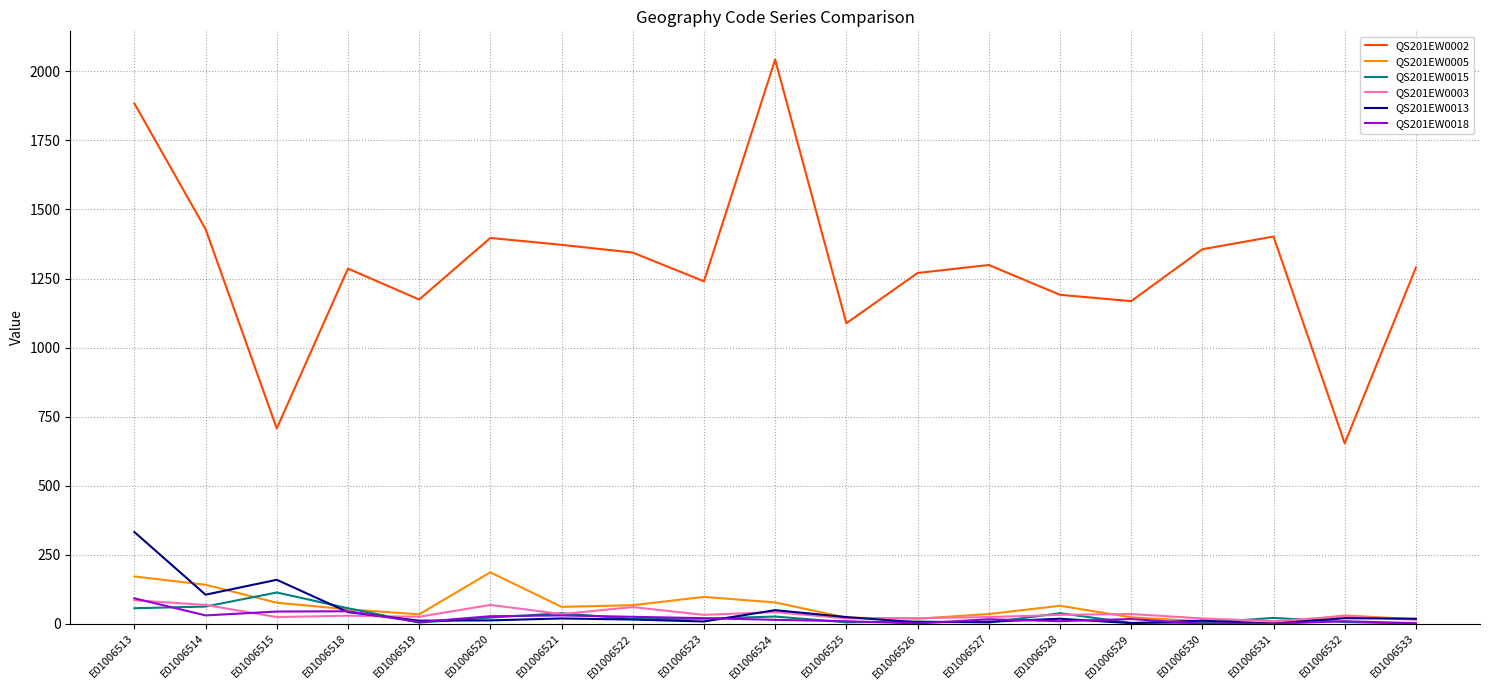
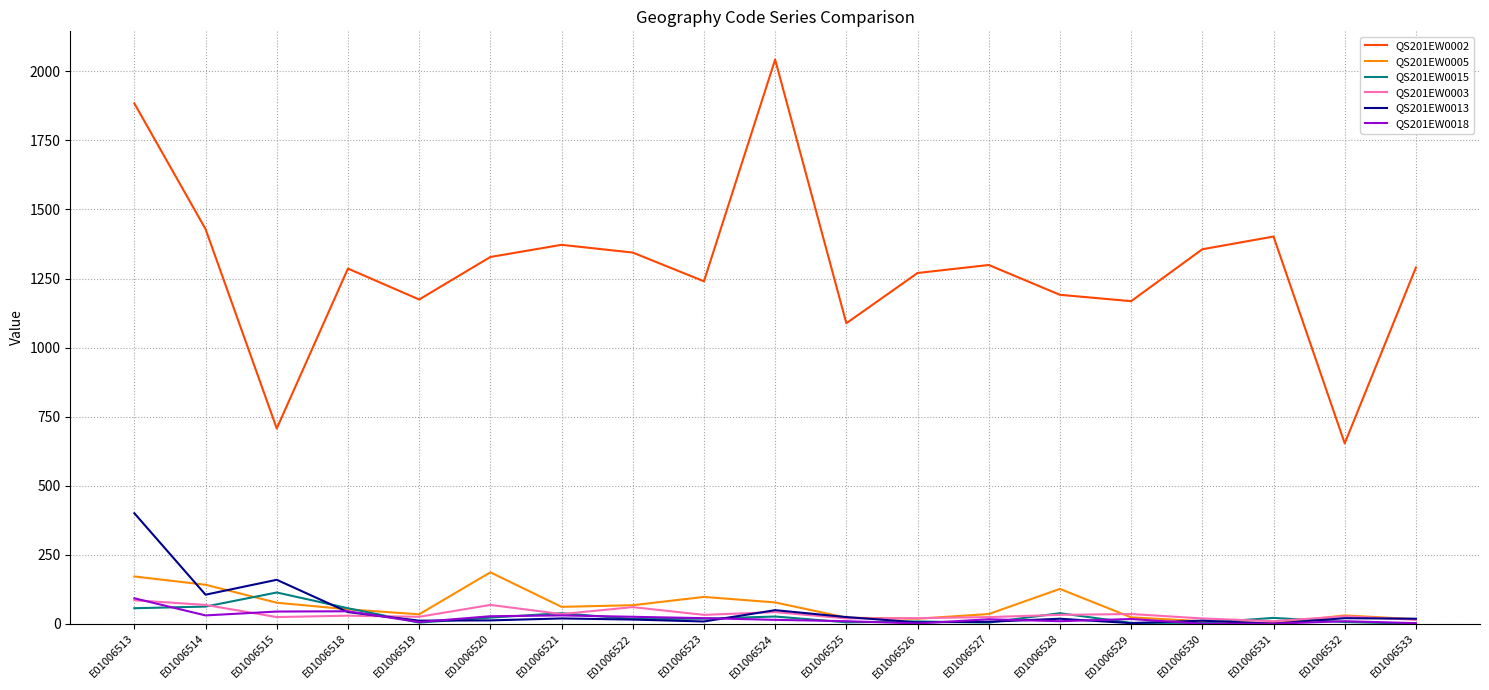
QS201EW0013, E01006513: 330 -> 400
QS201EW0002, E01006520: 1400 -> 1330
QS201EW0005, E01006528: 70 -> 130
